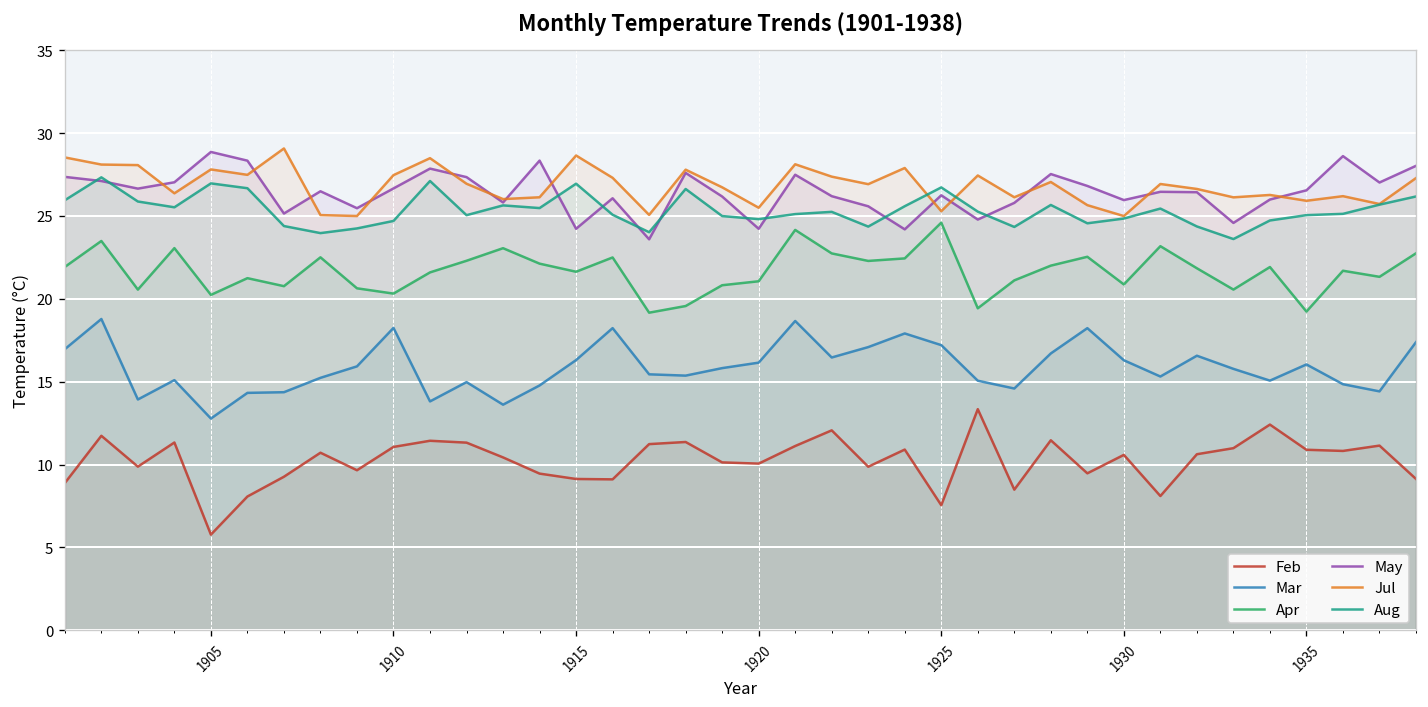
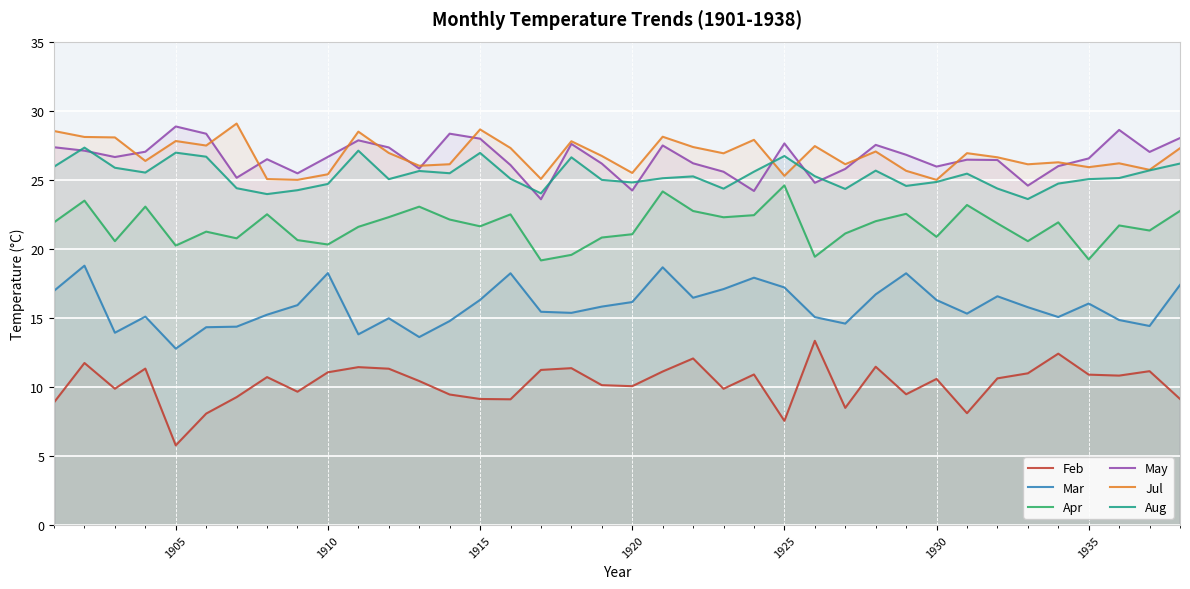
Jul, 1910: 27.5 -> 25.4
May, 1915: 24.2 -> 28.0
May, 1925: 26.2 -> 27.6
